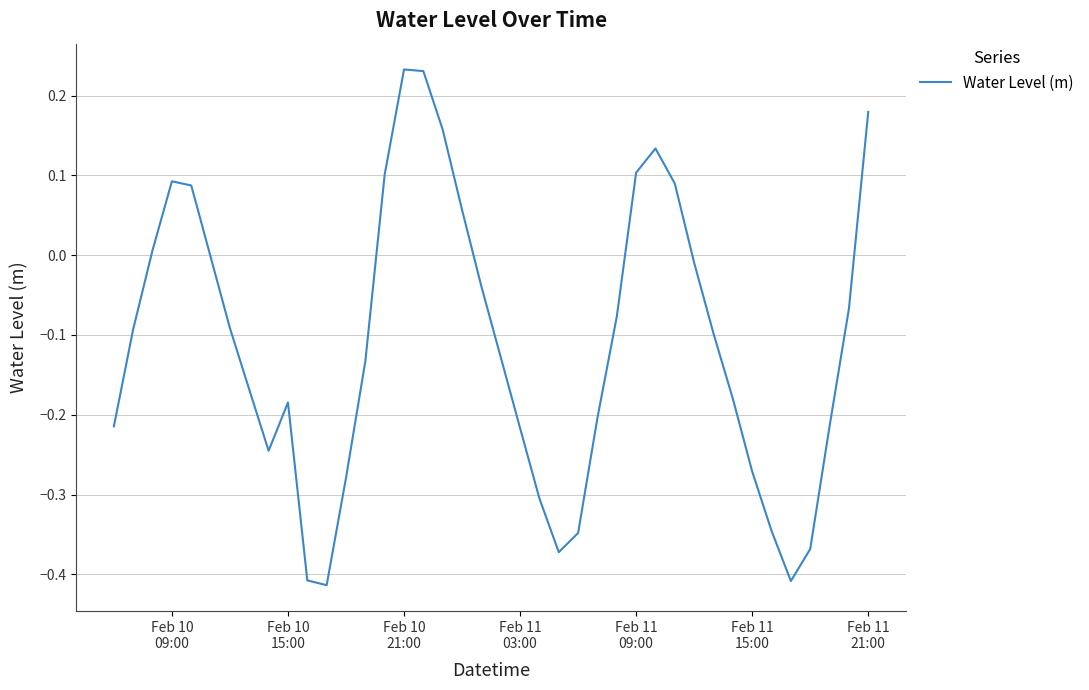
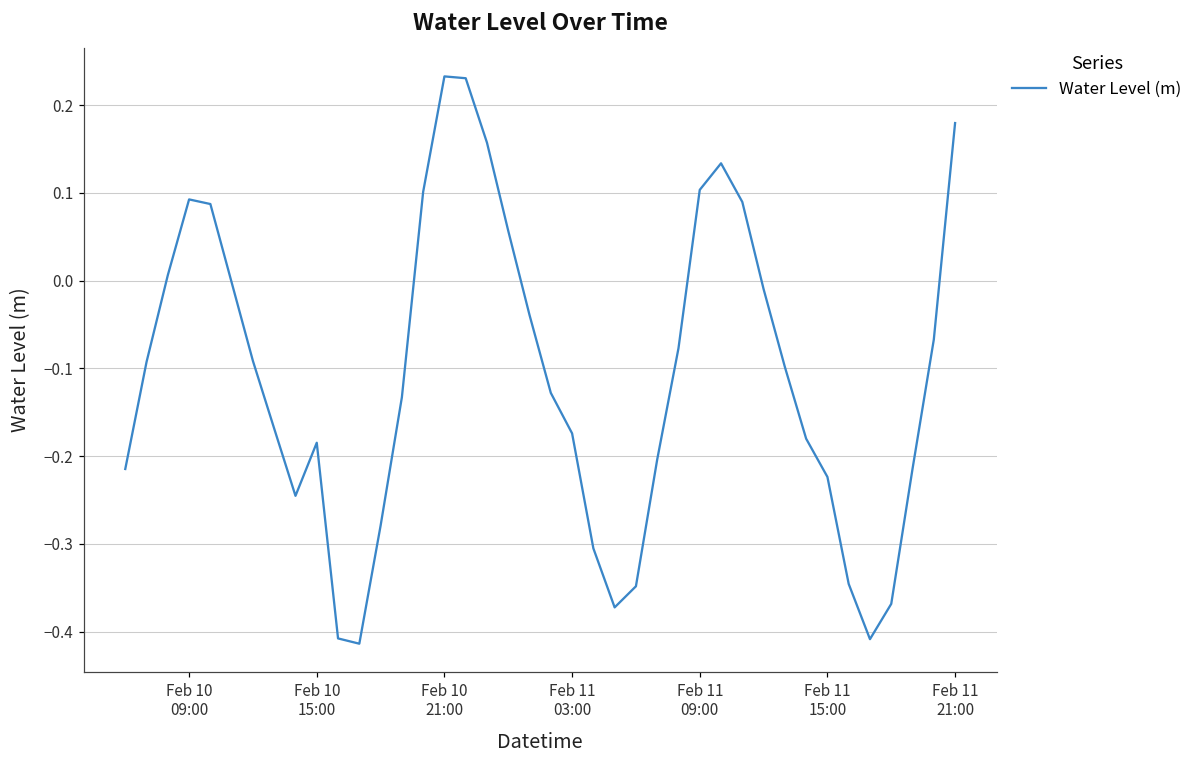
Feb 11 03:00: -0.22 -> -0.17
Feb 11 15:00: -0.27 -> -0.22
